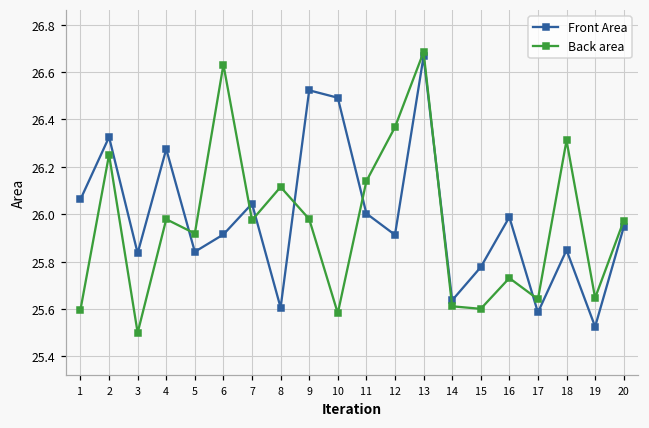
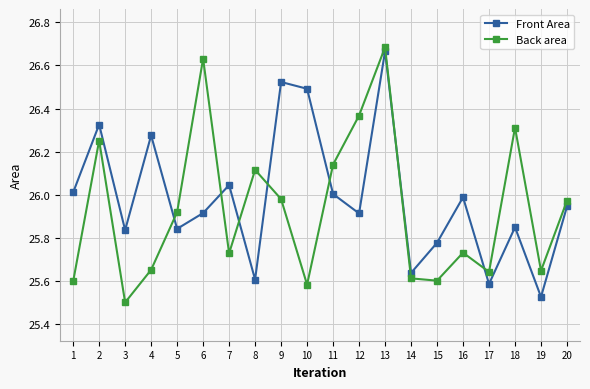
Front Area, 1: 26.06 -> 26.01
Back area, 4: 25.98 -> 25.65
Back area, 7: 25.97 -> 25.73
